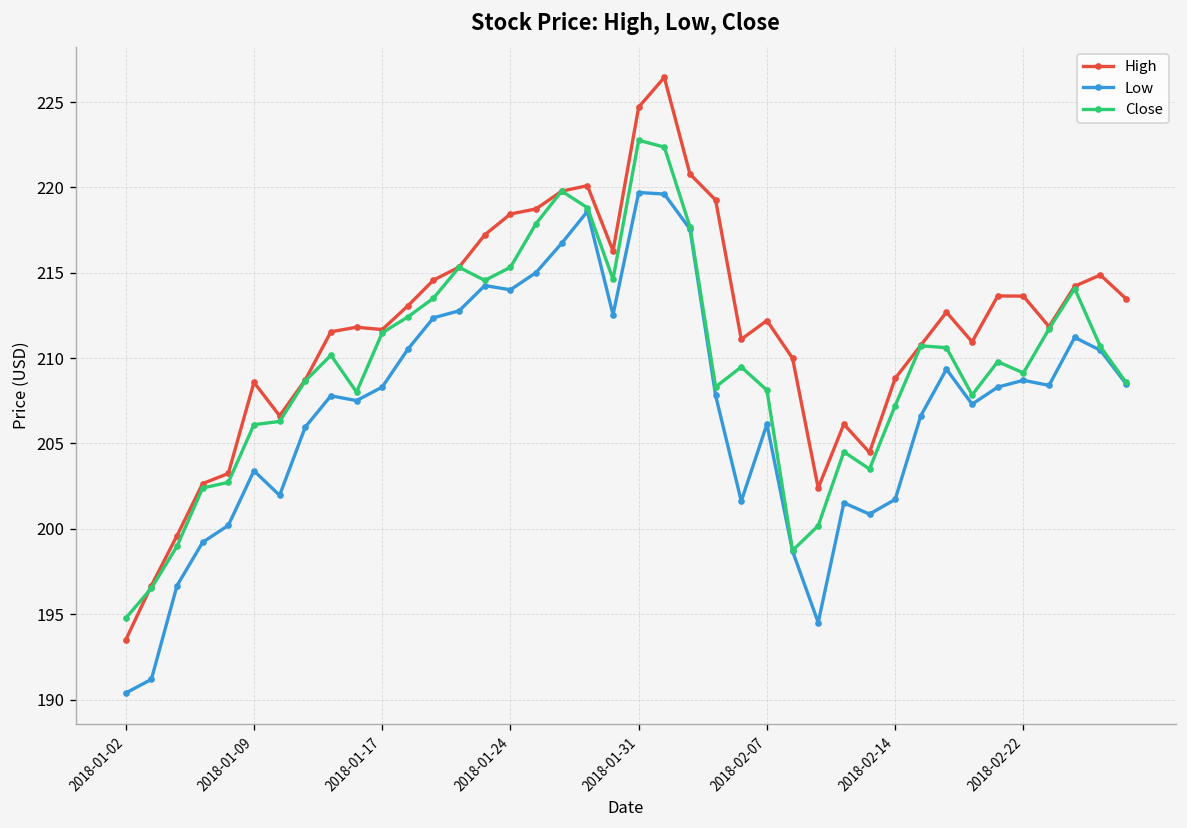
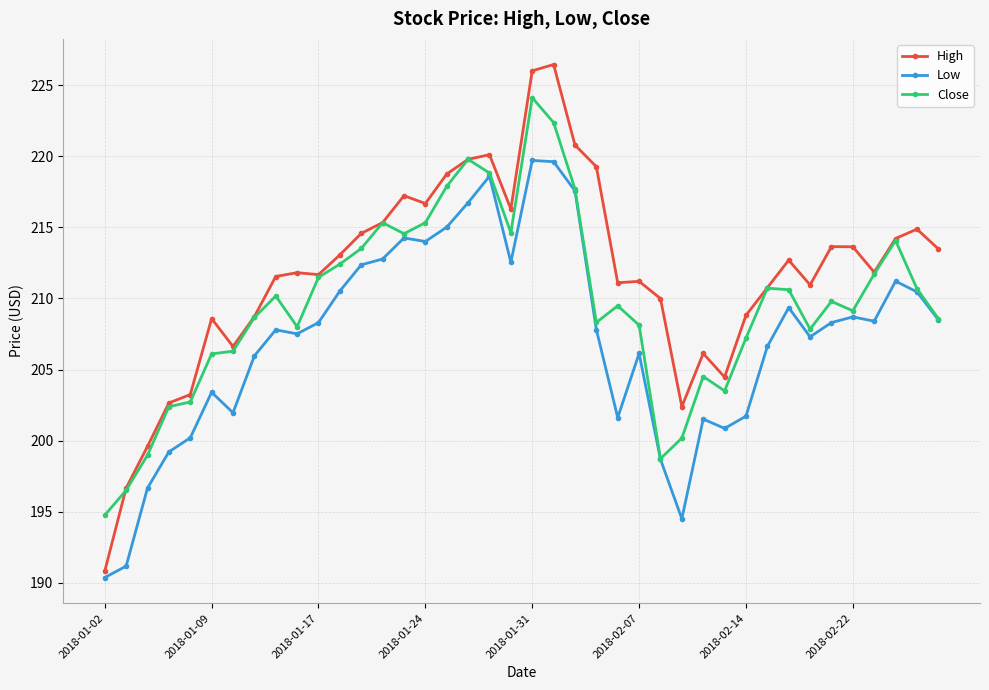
High, 2018-01-02: 193.5 -> 190.8
High, 2018-01-24: 218.4 -> 216.7
High, 2018-01-31: 224.7 -> 226.0
Close, 2018-01-31: 222.8 -> 224.1
High, 2018-02-07: 212.2 -> 211.2
